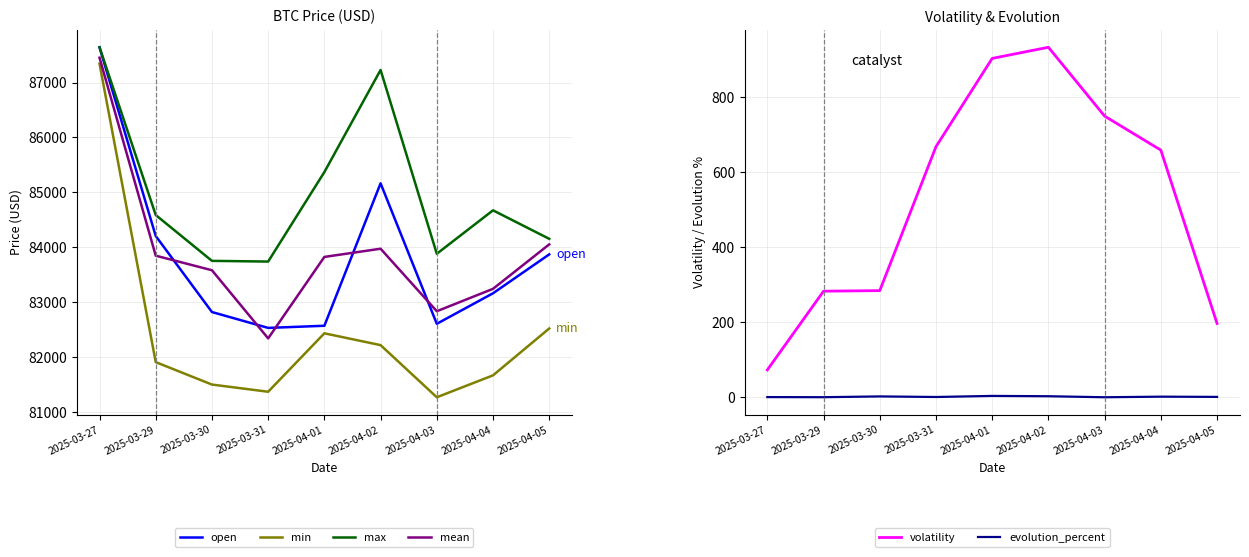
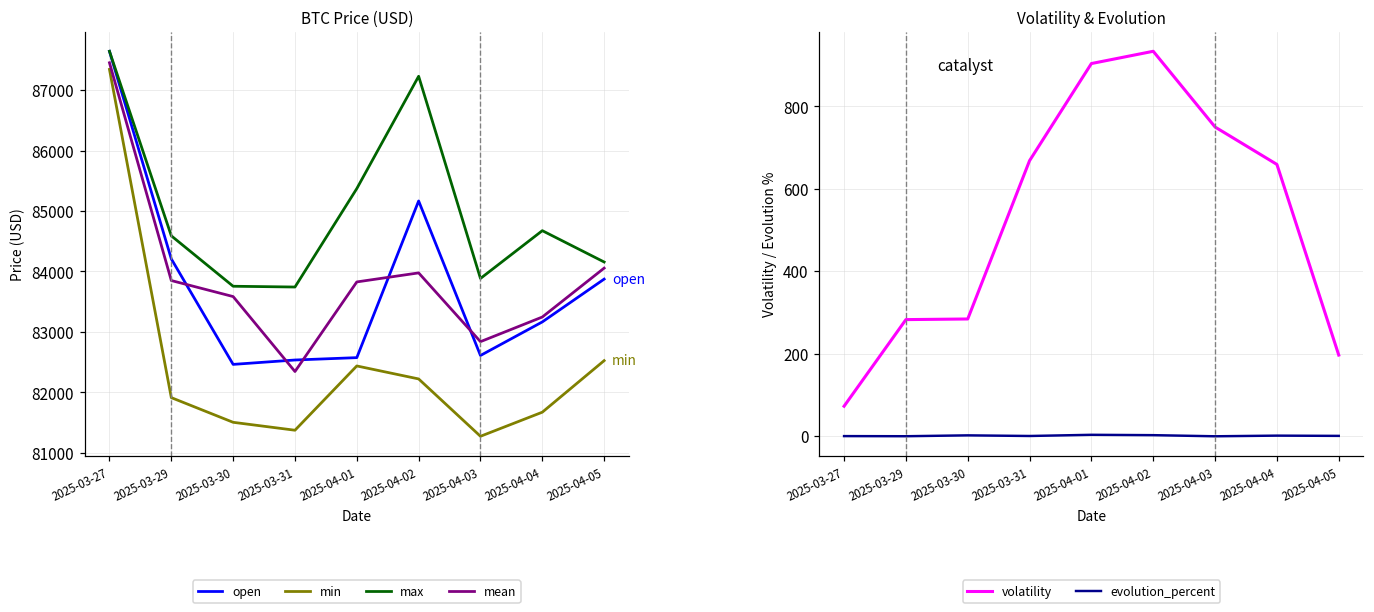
BTC Price (USD), open, 2025-03-30: 82800 -> 82500
